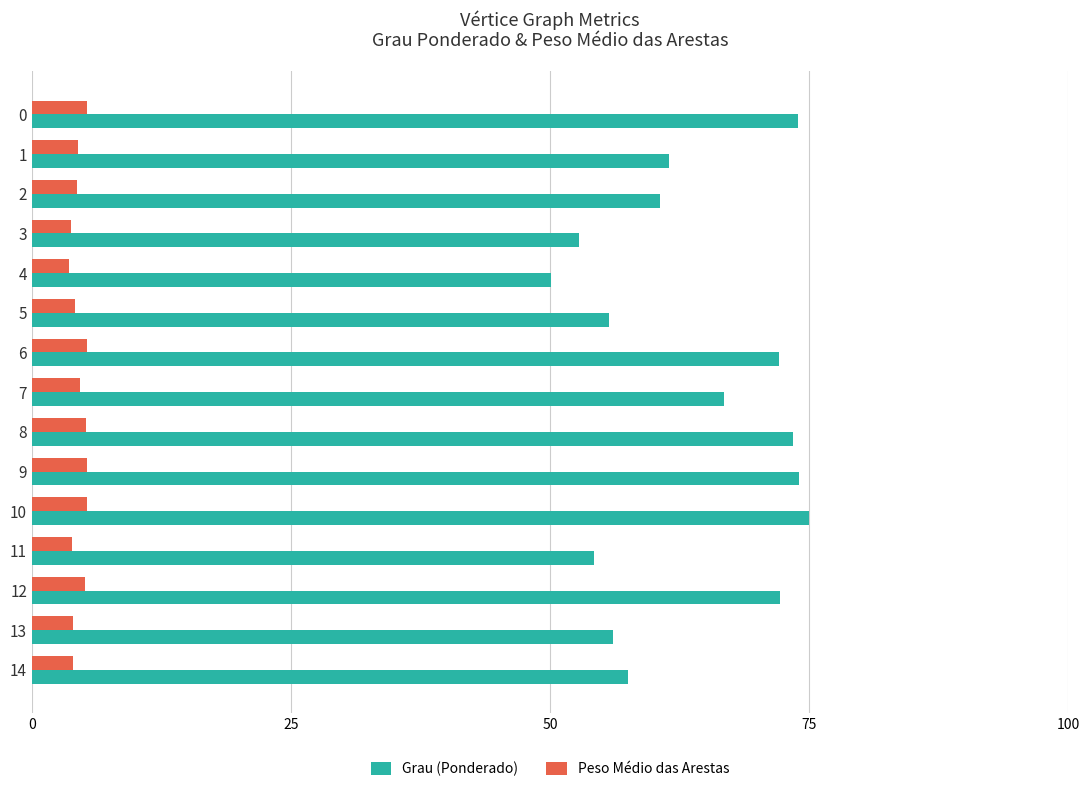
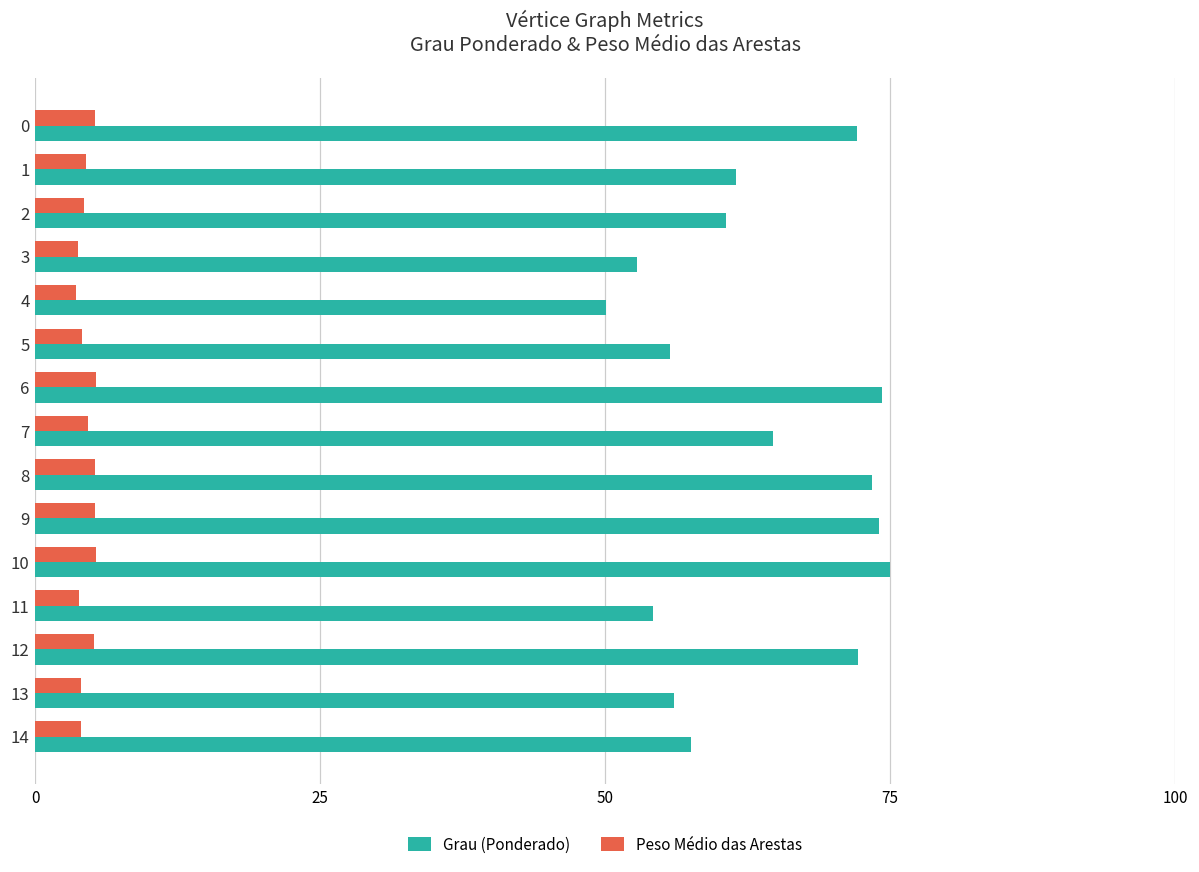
Grau (Ponderado), 0: 73.9 -> 72.1
Grau (Ponderado), 6: 72.0 -> 74.3
Grau (Ponderado), 7: 66.8 -> 64.7
